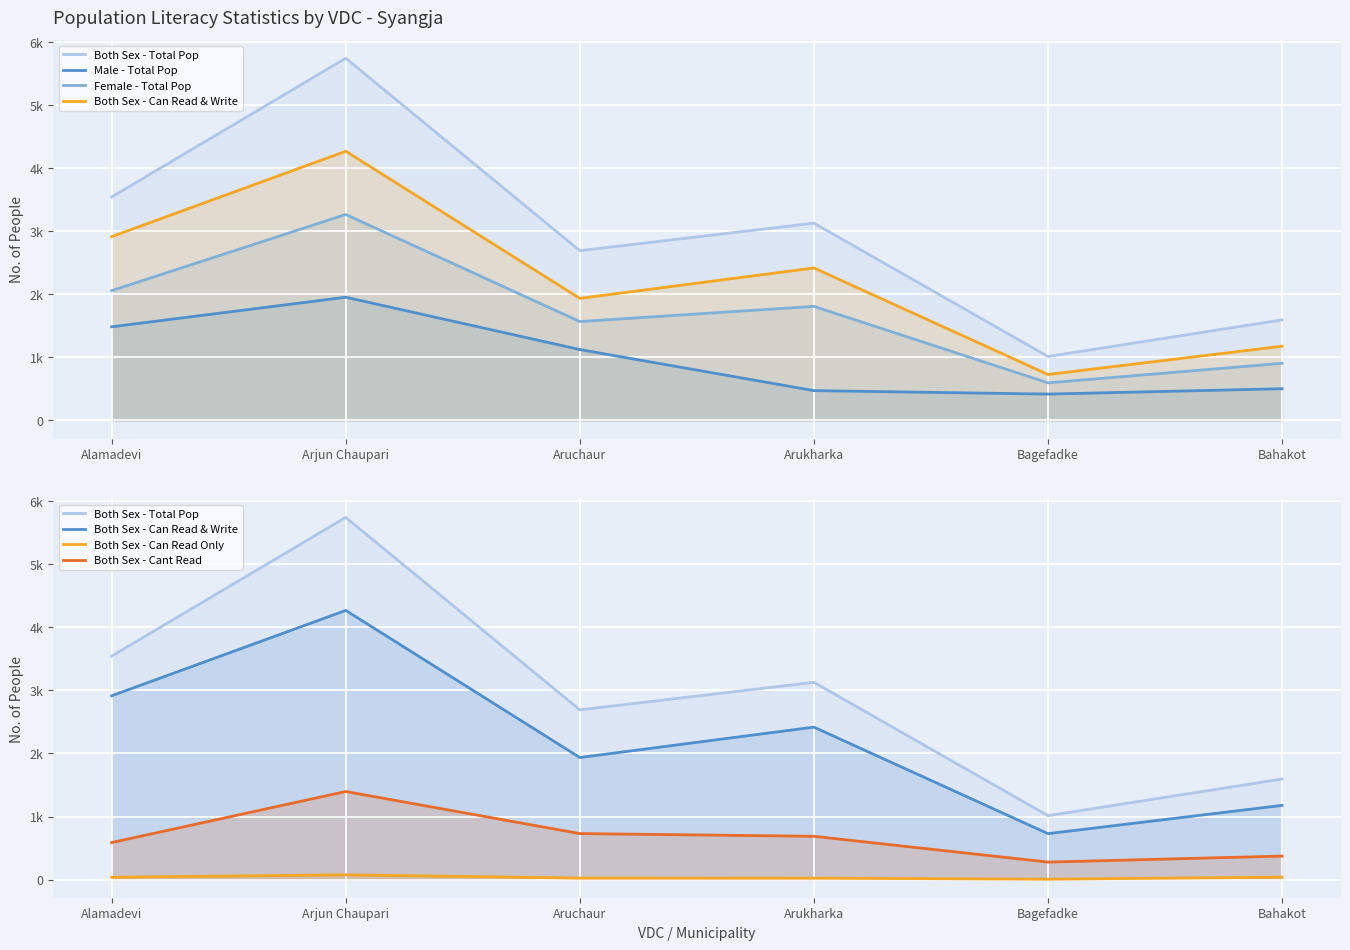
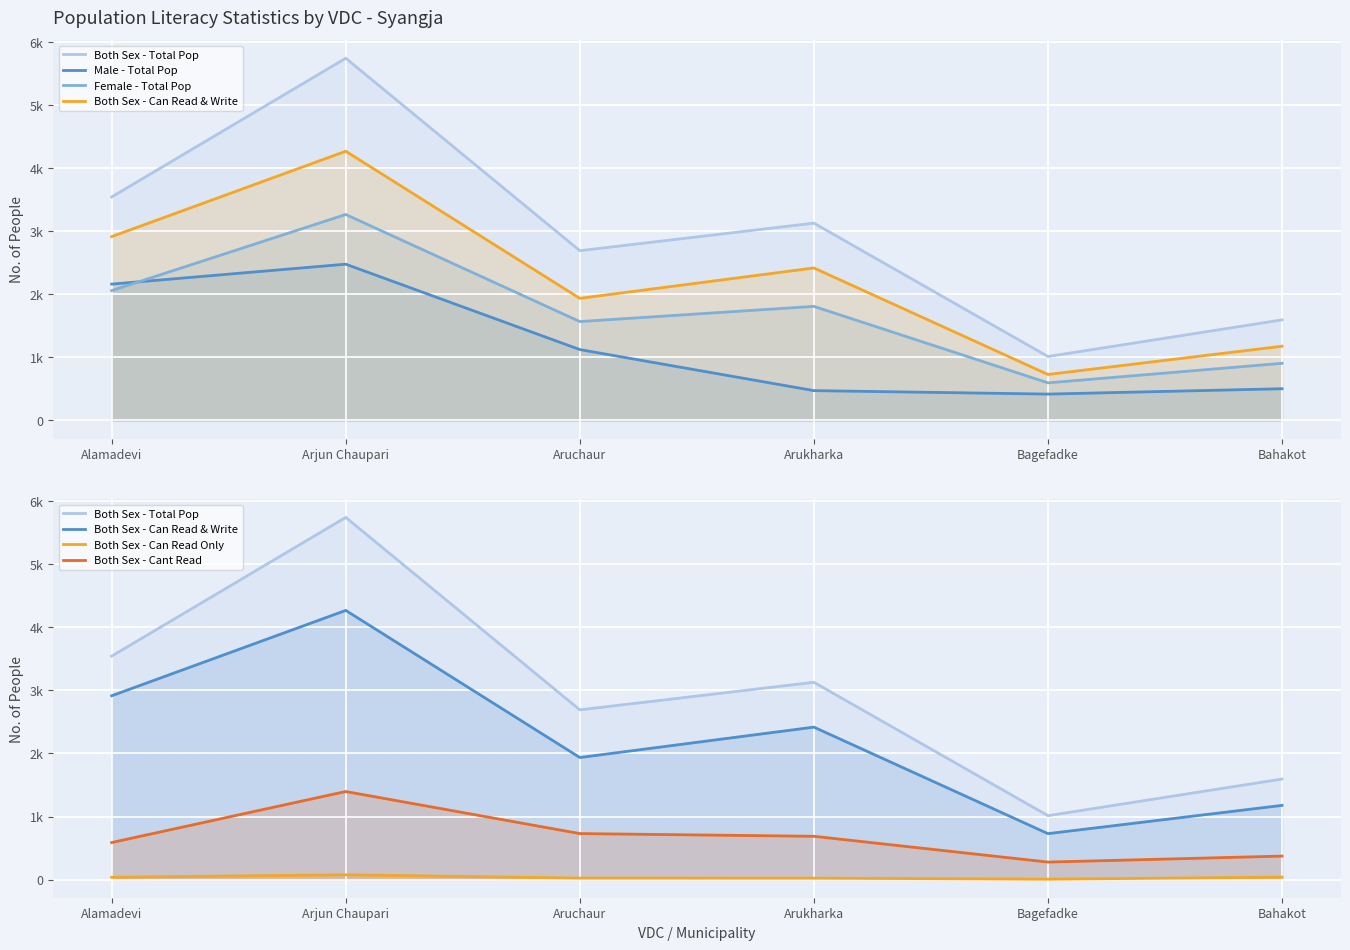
Population Literacy Statistics by VDC - Syangja, Male - Total Pop, Alamadevi: 1500 -> 2200
Population Literacy Statistics by VDC - Syangja, Male - Total Pop, Arjun Chaupari: 2000 -> 2500
